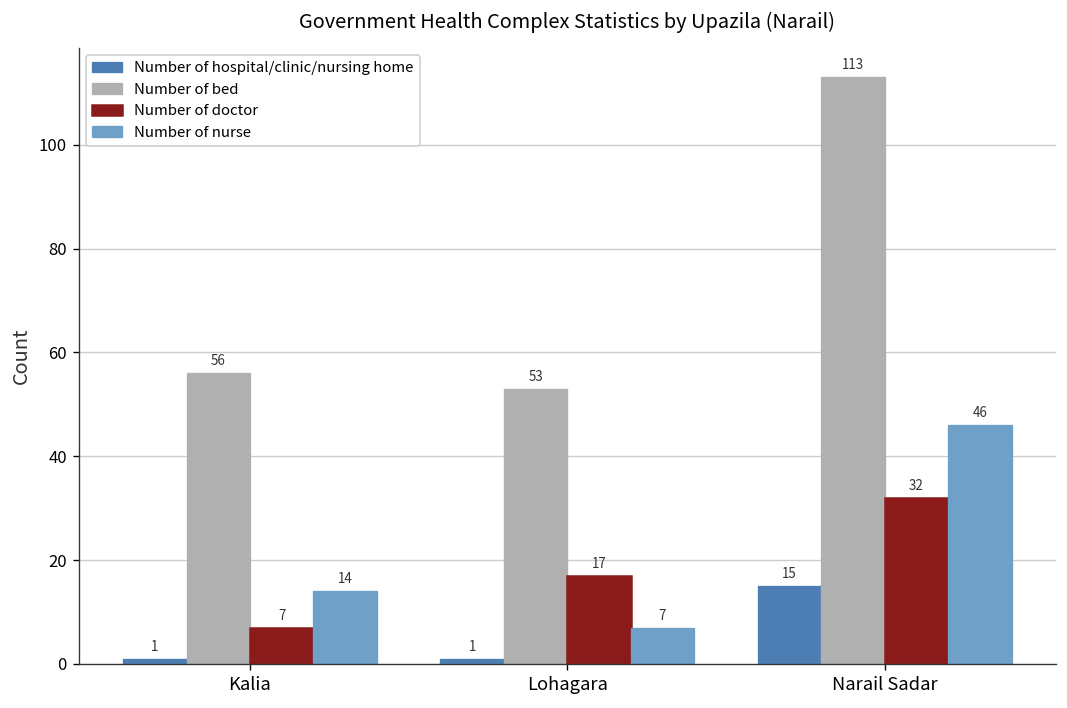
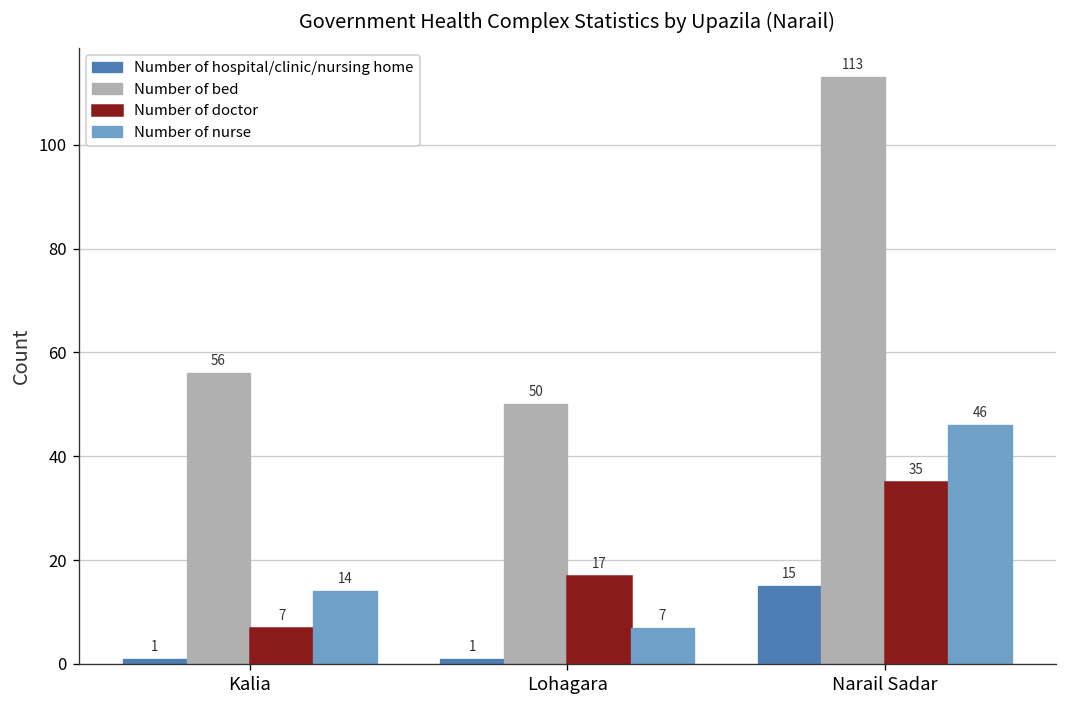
Number of bed, Lohagara: 53 -> 50
Number of doctor, Narail Sadar: 32 -> 35
